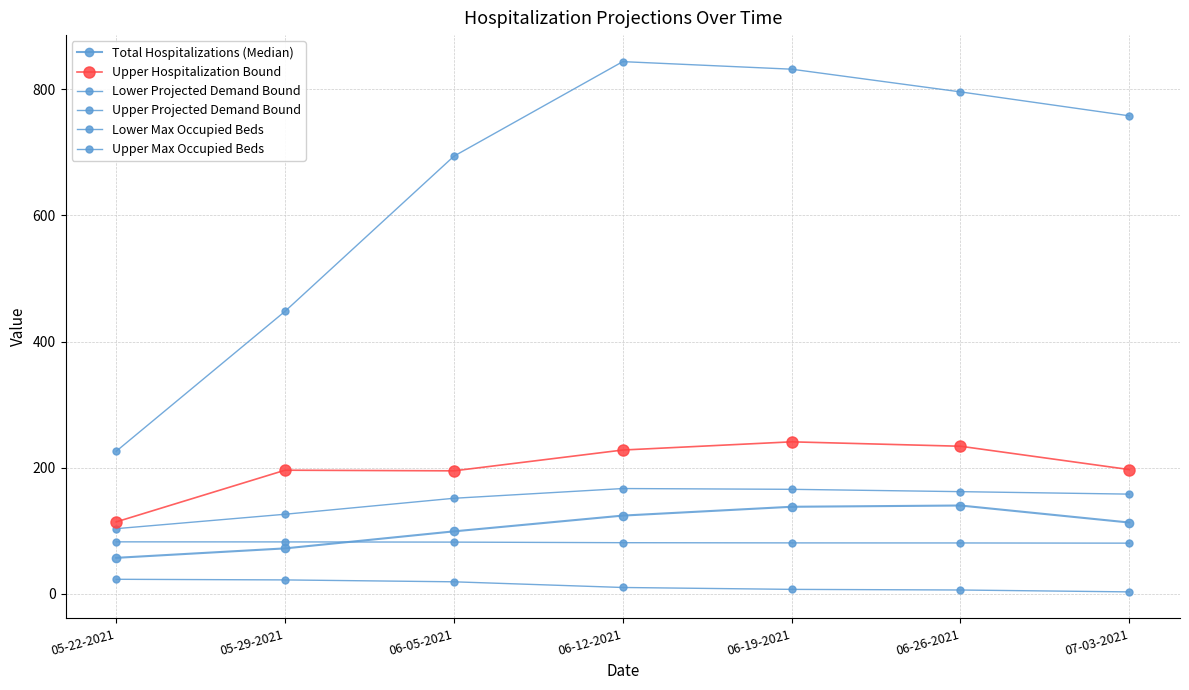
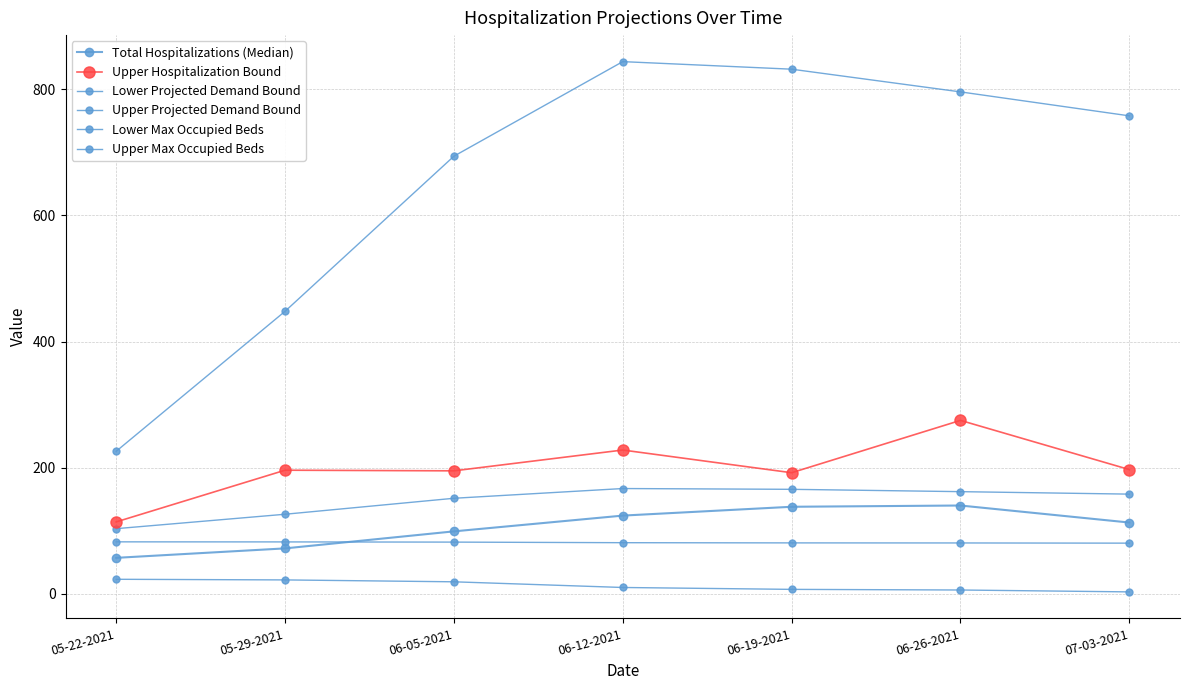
Upper Hospitalization Bound, 06-19-2021: 240 -> 190
Upper Hospitalization Bound, 06-26-2021: 230 -> 280
